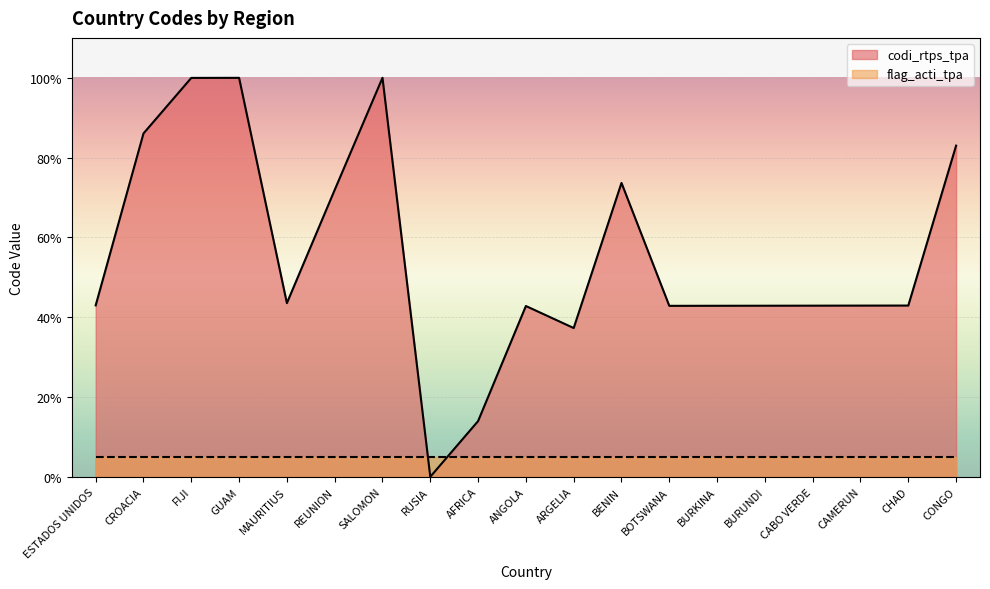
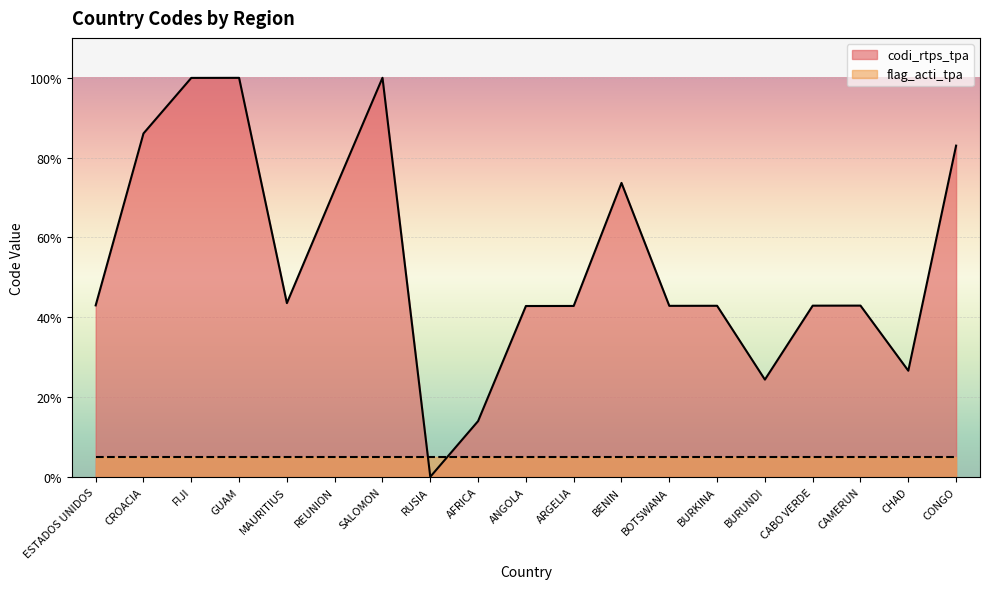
codi_rtps_tpa, ARGELIA: 37% -> 43%
codi_rtps_tpa, BURUNDI: 43% -> 24%
codi_rtps_tpa, CHAD: 43% -> 27%
